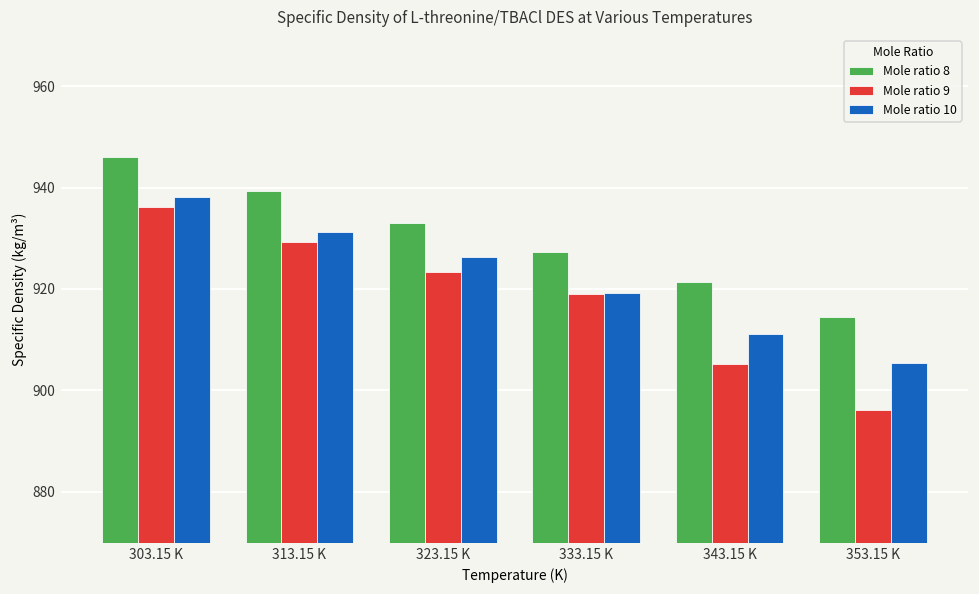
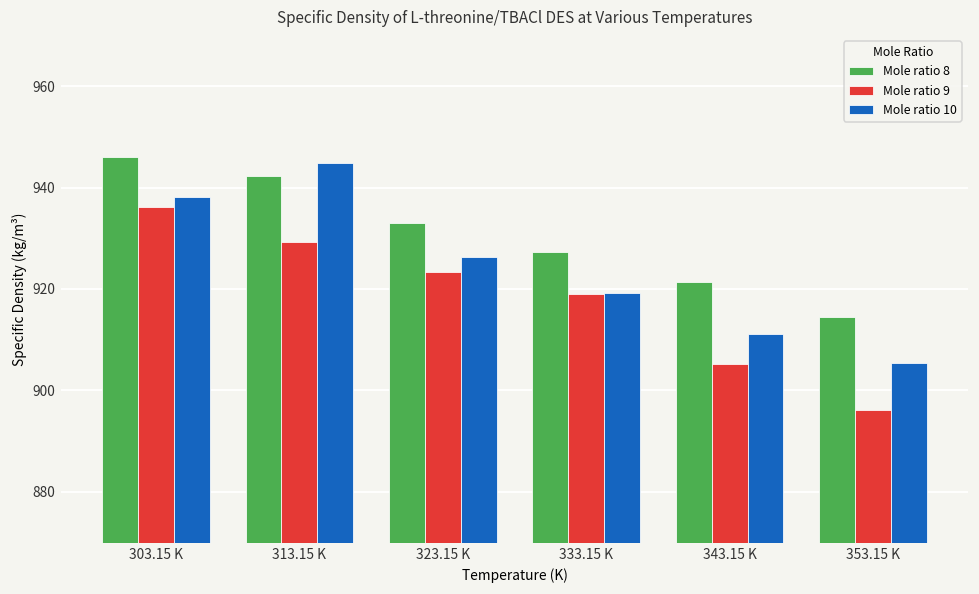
Mole ratio 8, 313.15 K: 939 -> 942
Mole ratio 10, 313.15 K: 931 -> 945
